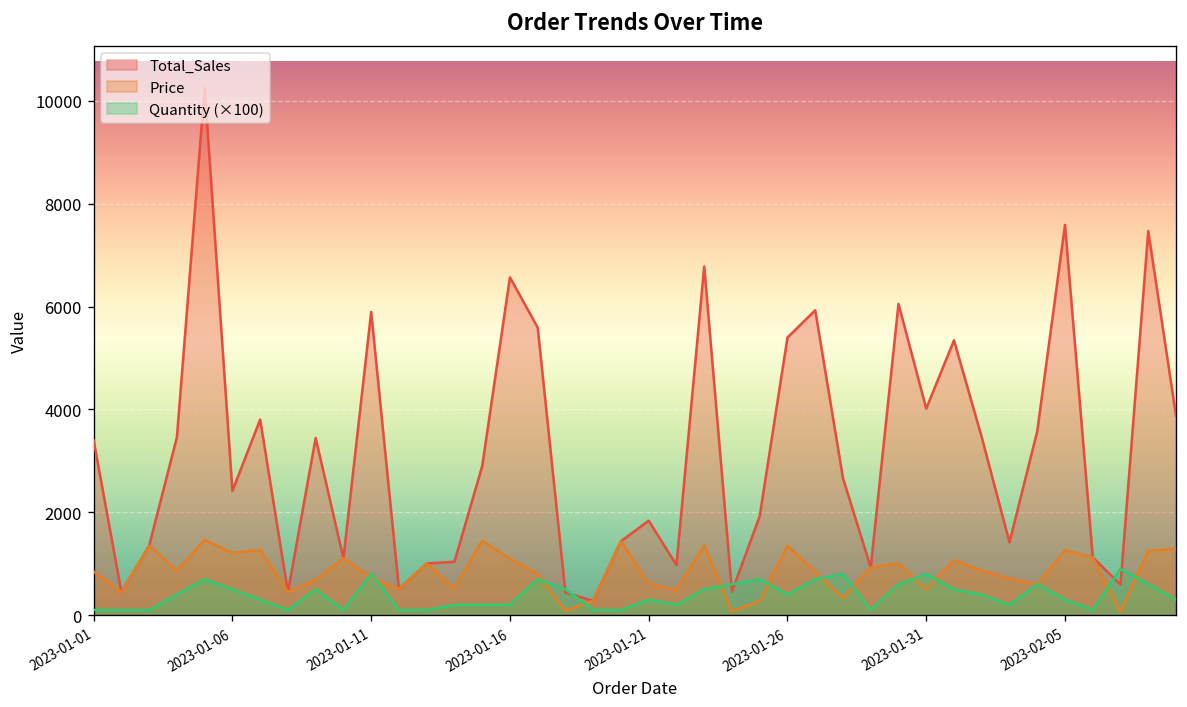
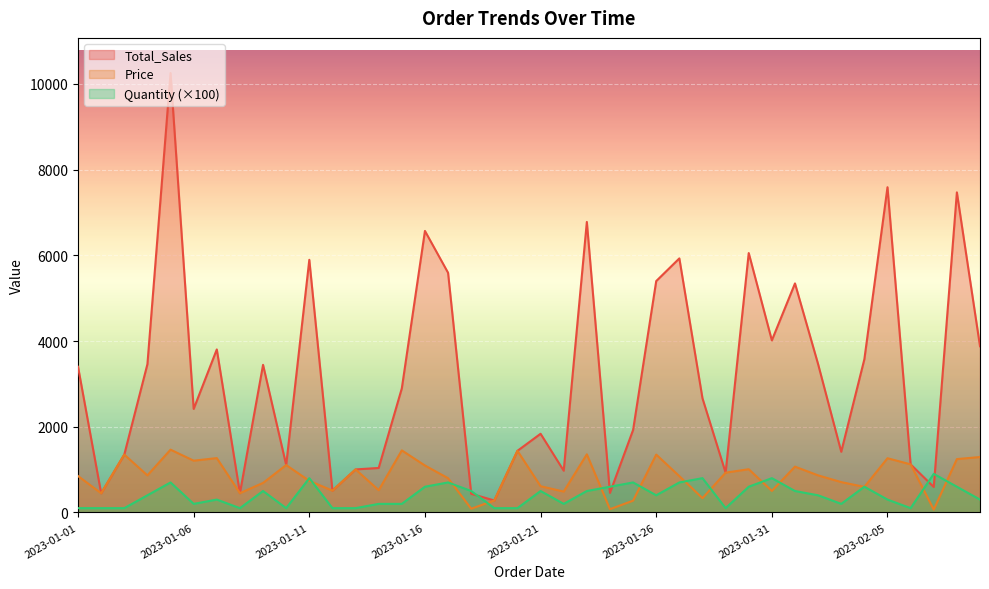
Quantity (×100), 2023-01-06: 500 -> 200
Quantity (×100), 2023-01-16: 200 -> 600
Quantity (×100), 2023-01-21: 300 -> 500
